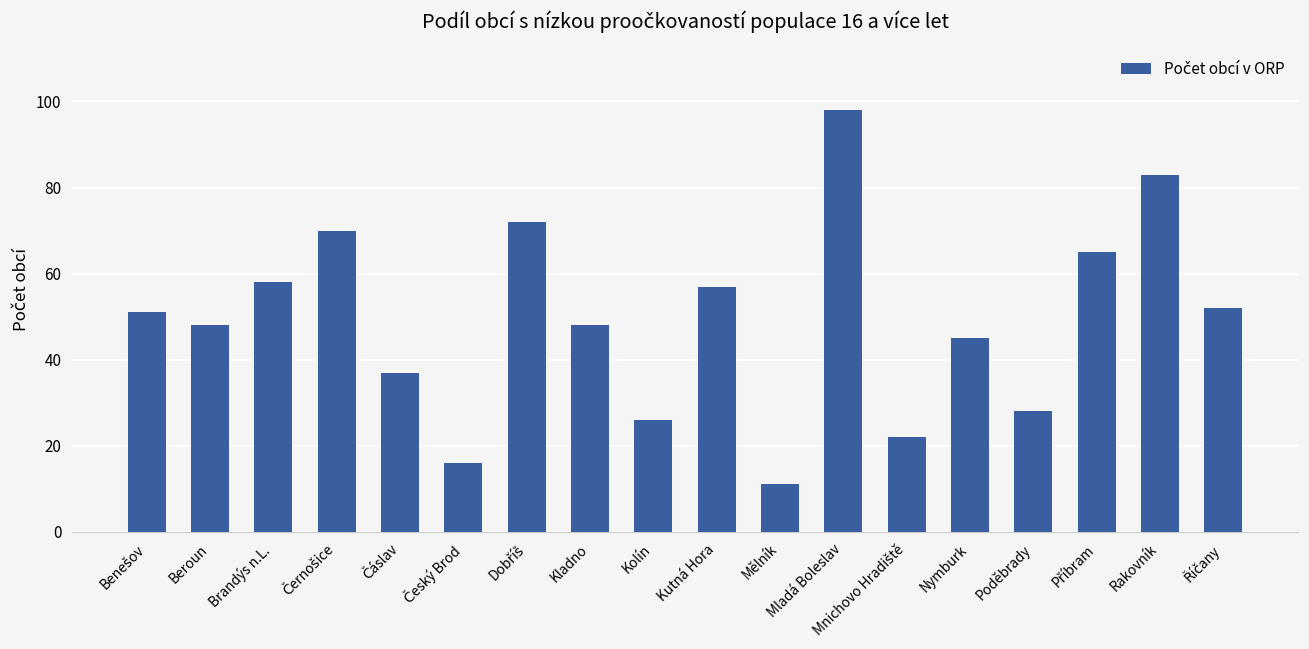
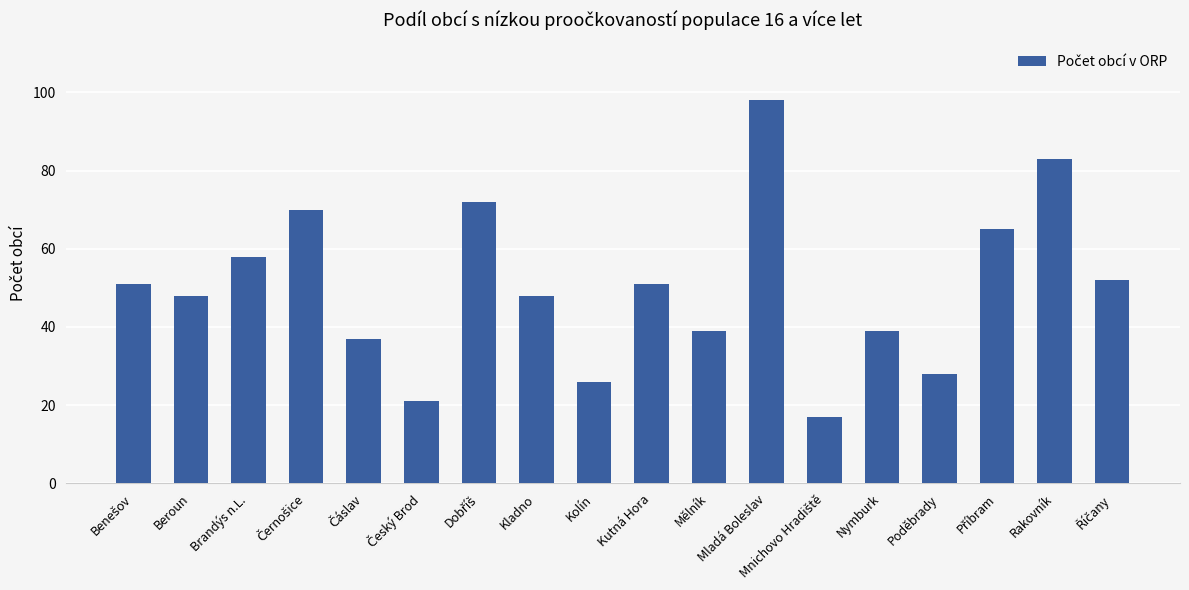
Český Brod: 16 -> 21
Kutná Hora: 57 -> 51
Mělník: 11 -> 39
Mnichovo Hradiště: 22 -> 17
Nymburk: 45 -> 39
